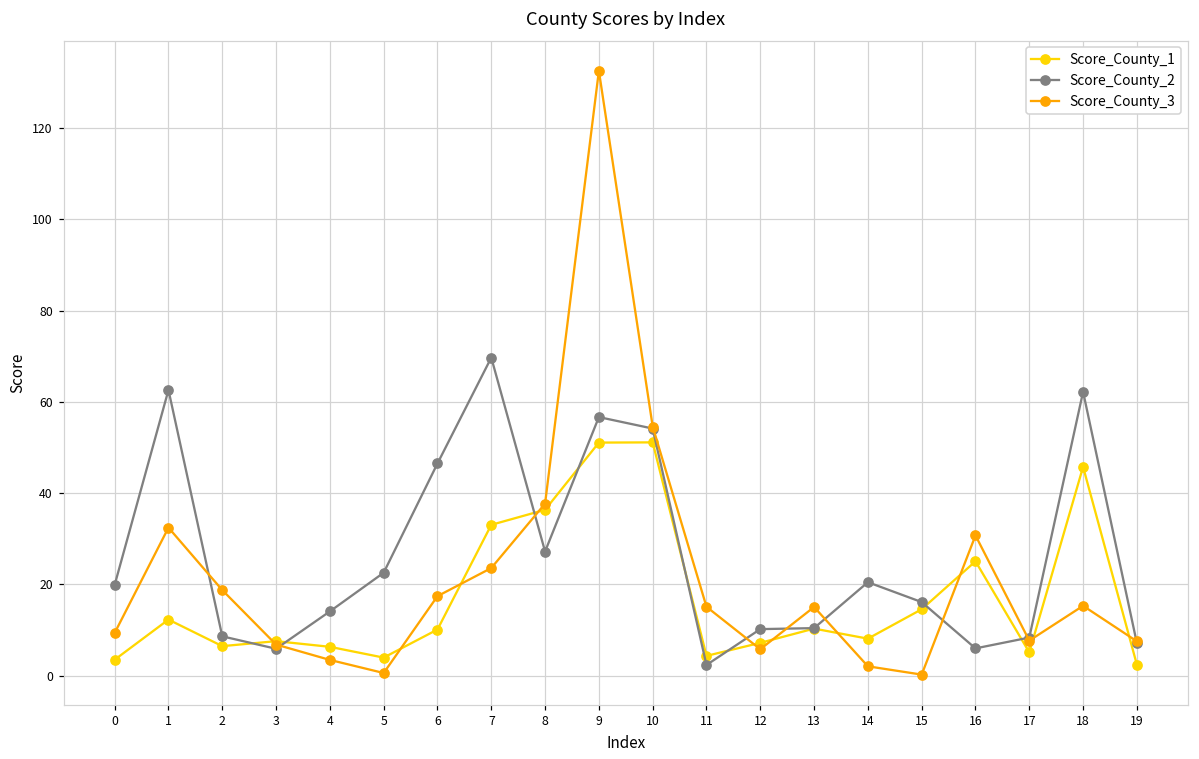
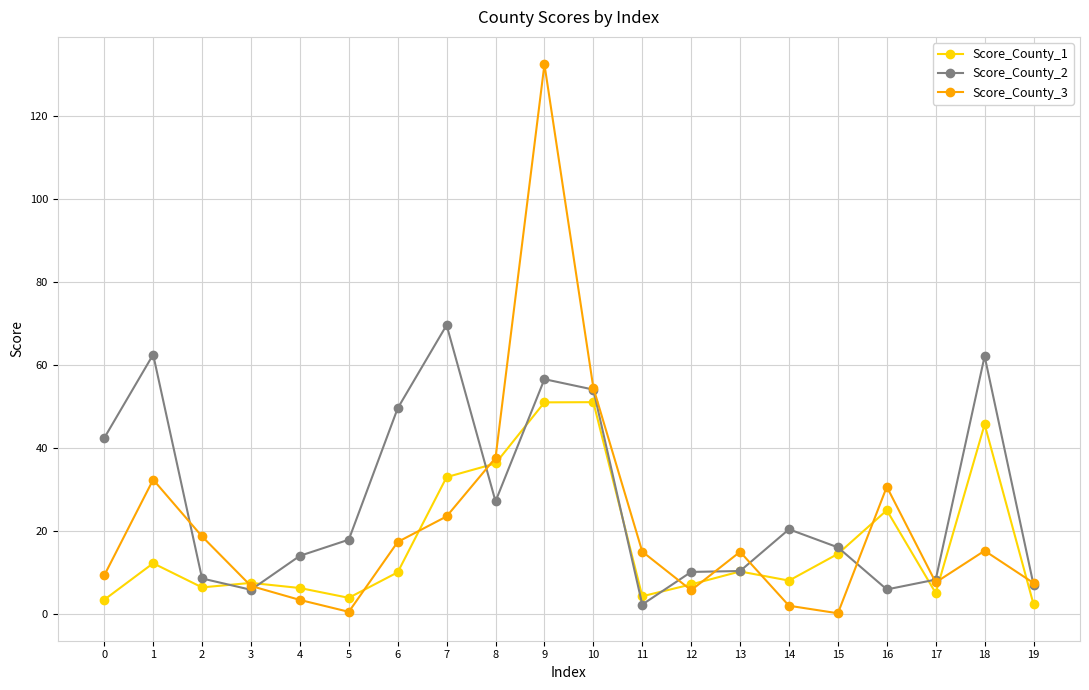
Score_County_2, 0: 20 -> 42
Score_County_2, 5: 23 -> 18
Score_County_2, 6: 46 -> 50
